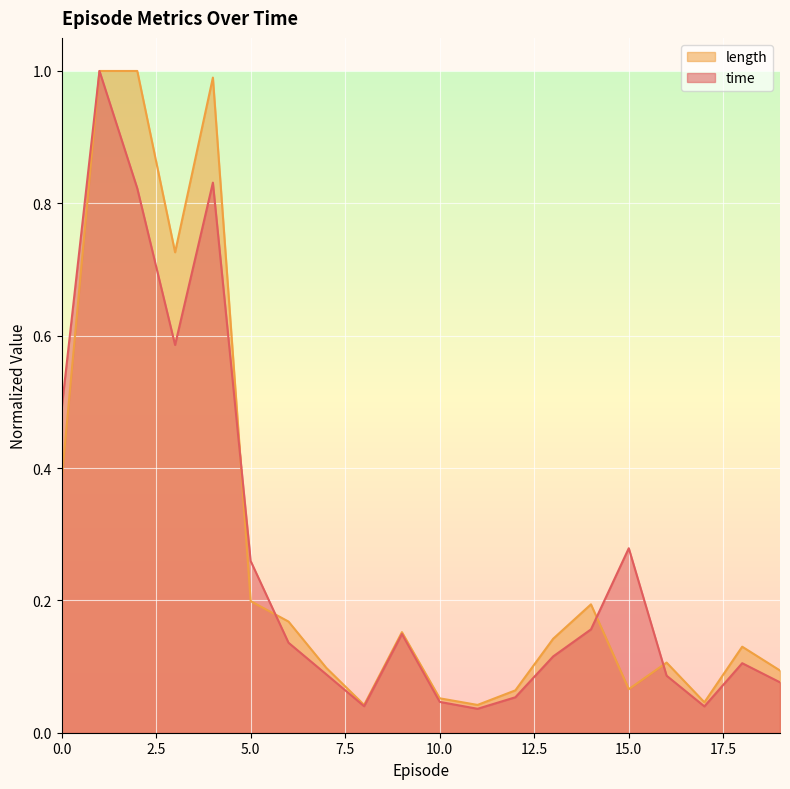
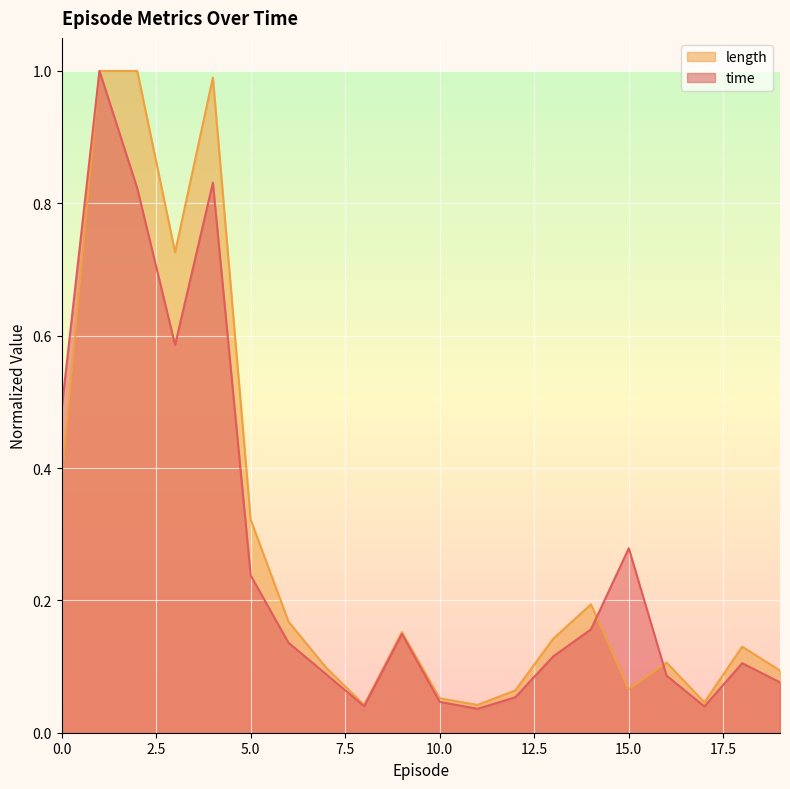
length, 5.0: 0.20 -> 0.32
time, 5.0: 0.26 -> 0.24
